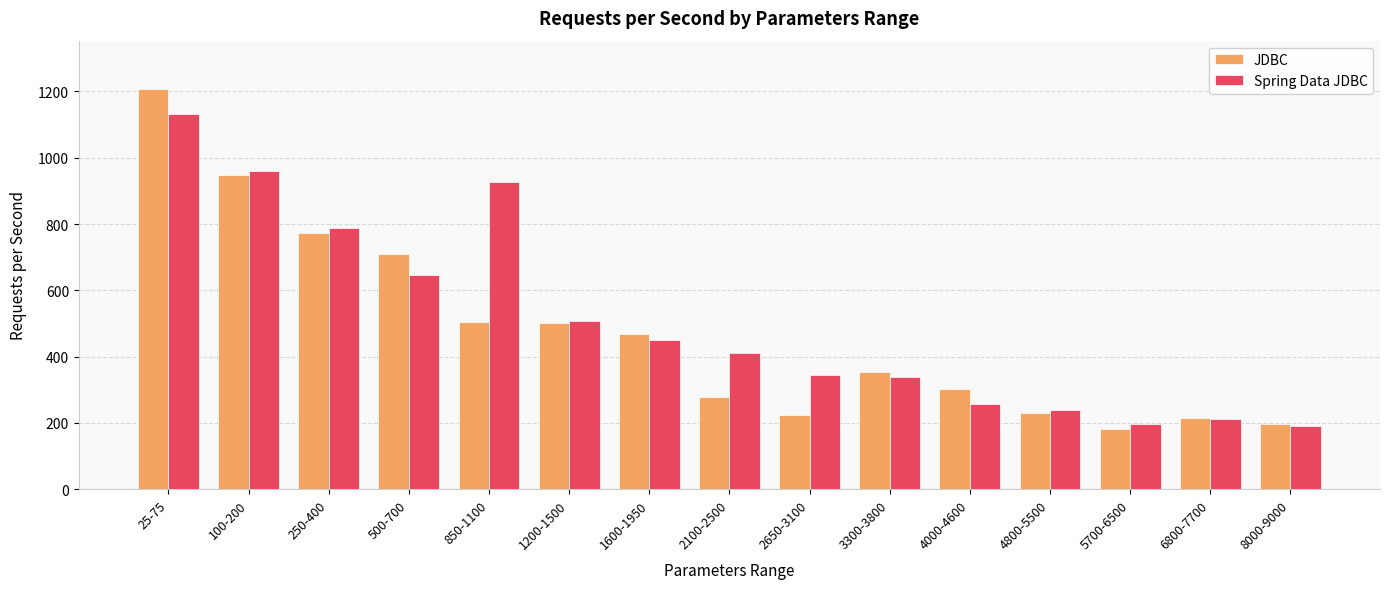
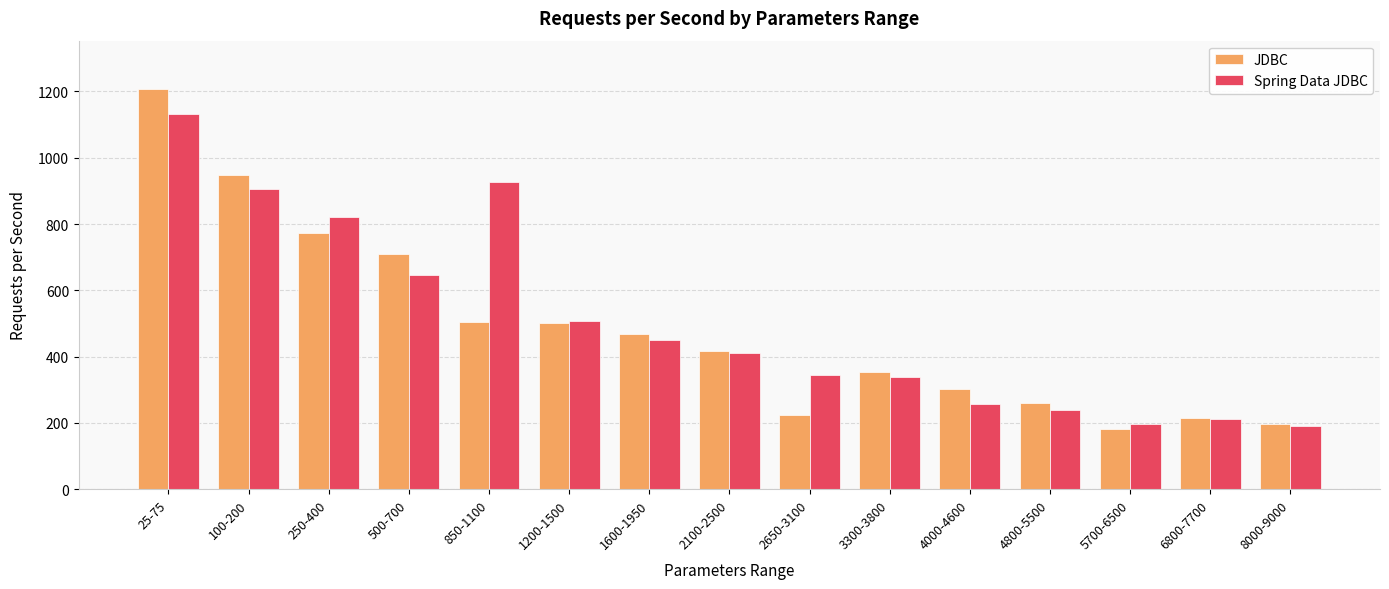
Spring Data JDBC, 100-200: 960 -> 910
Spring Data JDBC, 250-400: 790 -> 820
JDBC, 2100-2500: 280 -> 420
JDBC, 4800-5500: 230 -> 260
